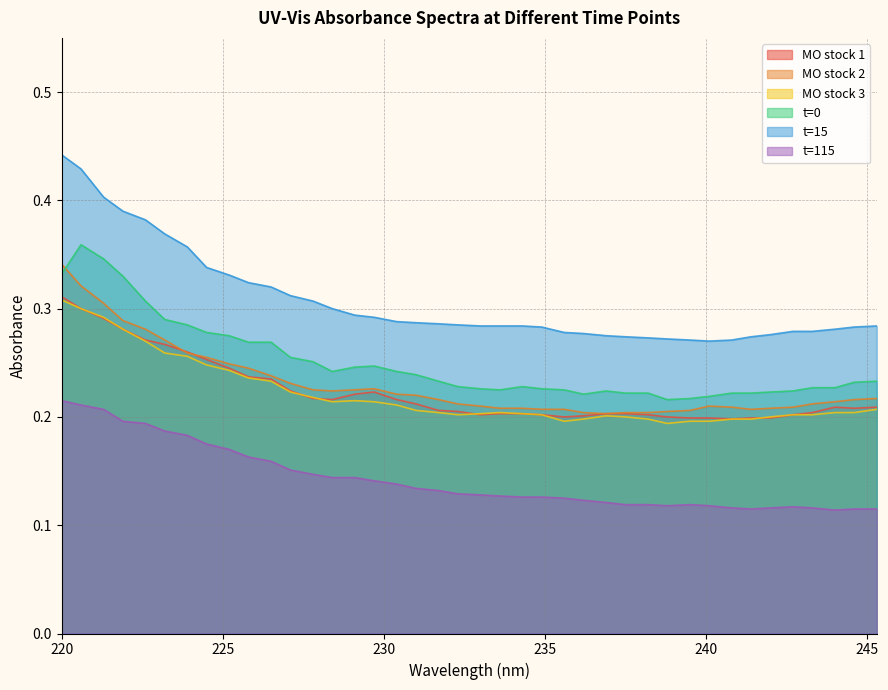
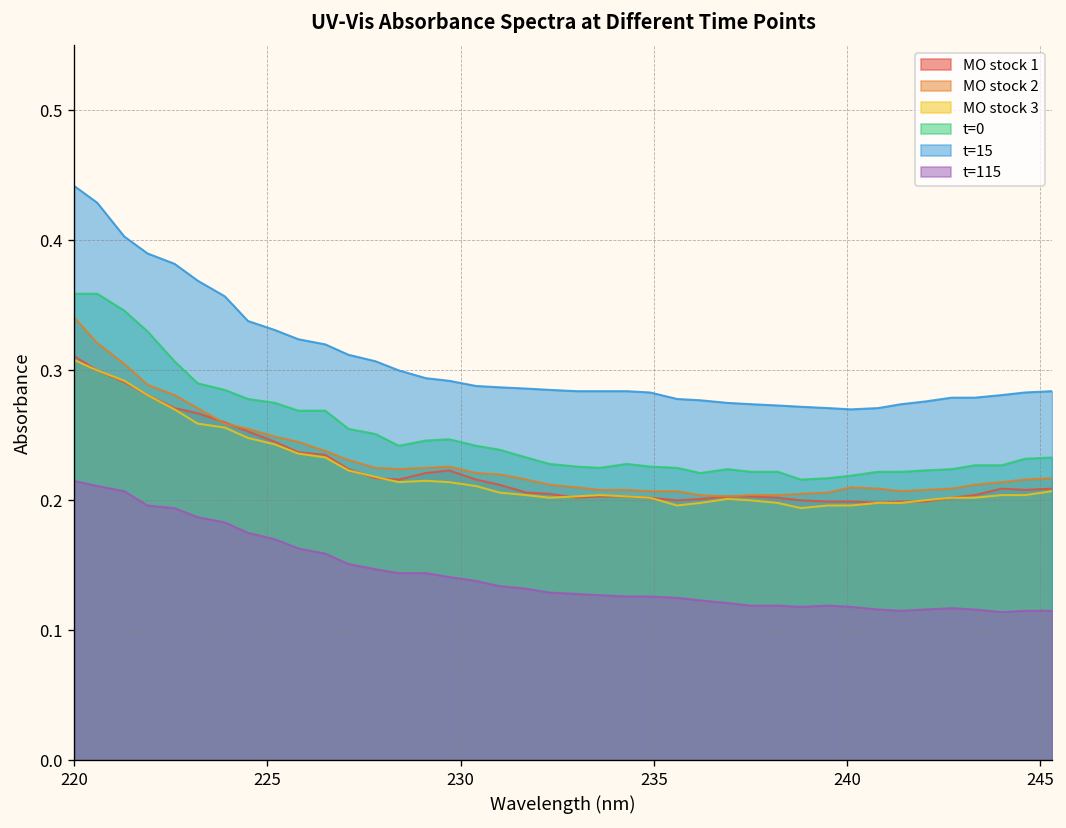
t=0, 220: 0.332 -> 0.359
